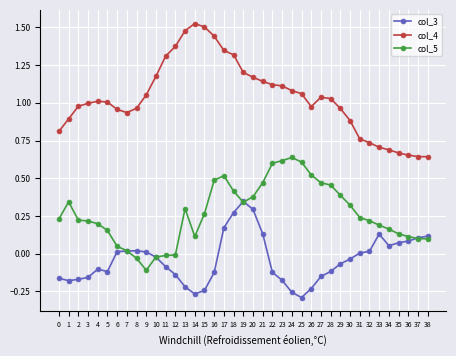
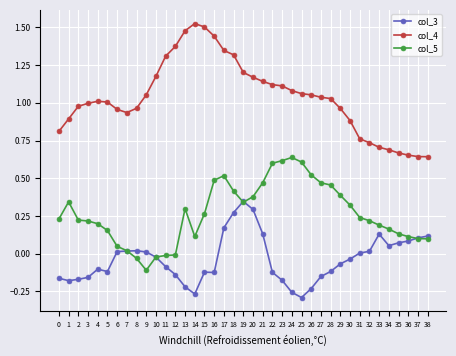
col_3, 15: -0.24 -> -0.12
col_4, 26: 0.98 -> 1.05
